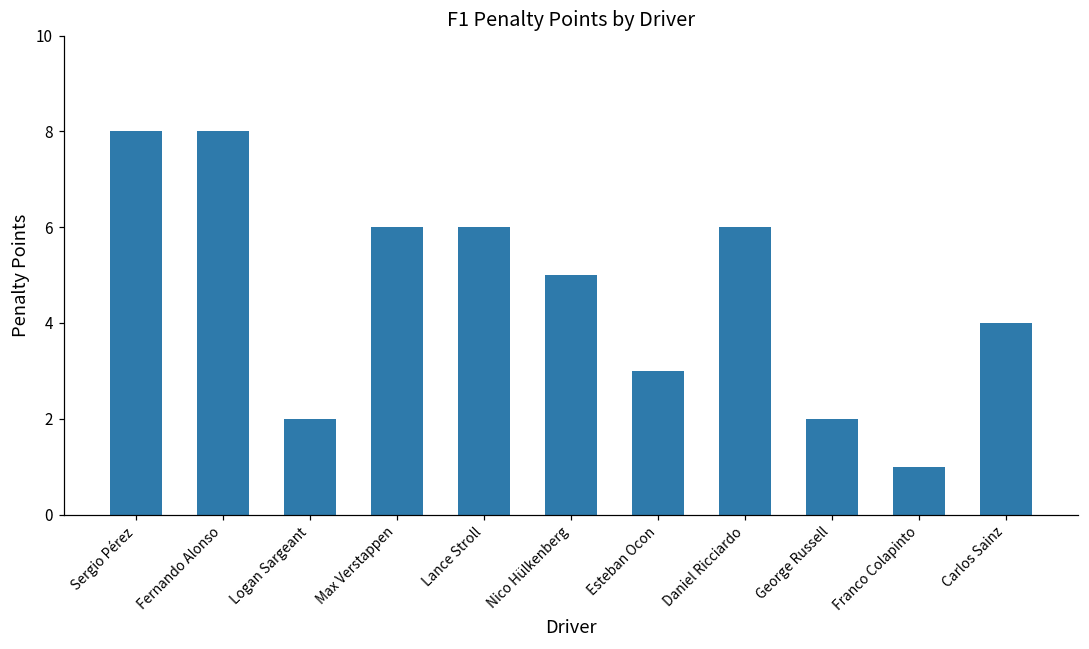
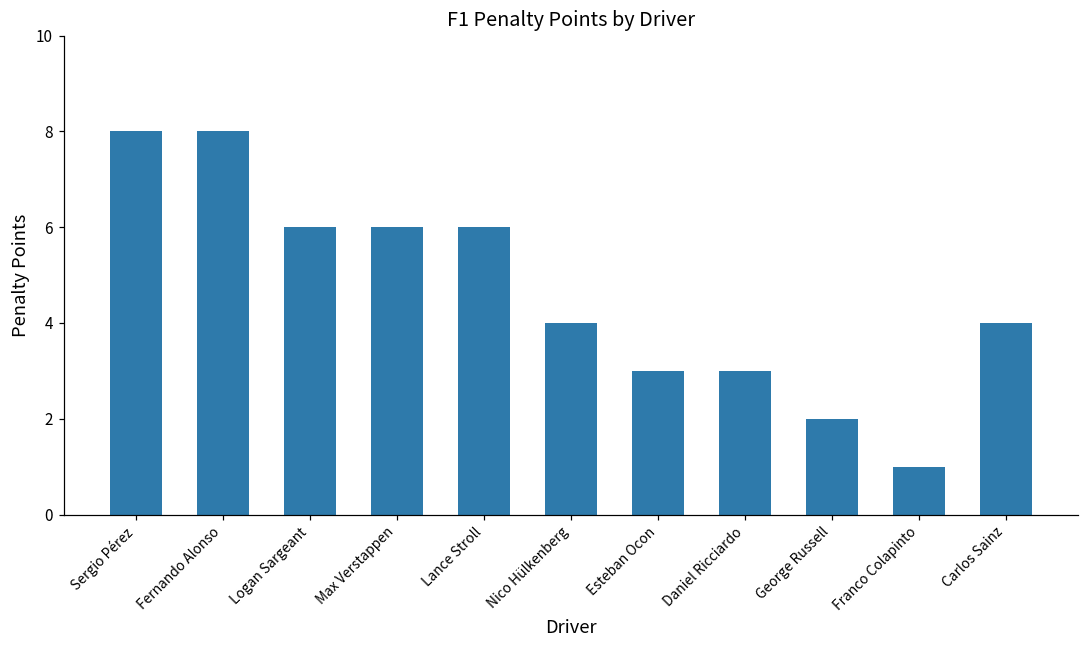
Logan Sargeant: 2 -> 6
Nico Hülkenberg: 5 -> 4
Daniel Ricciardo: 6 -> 3
